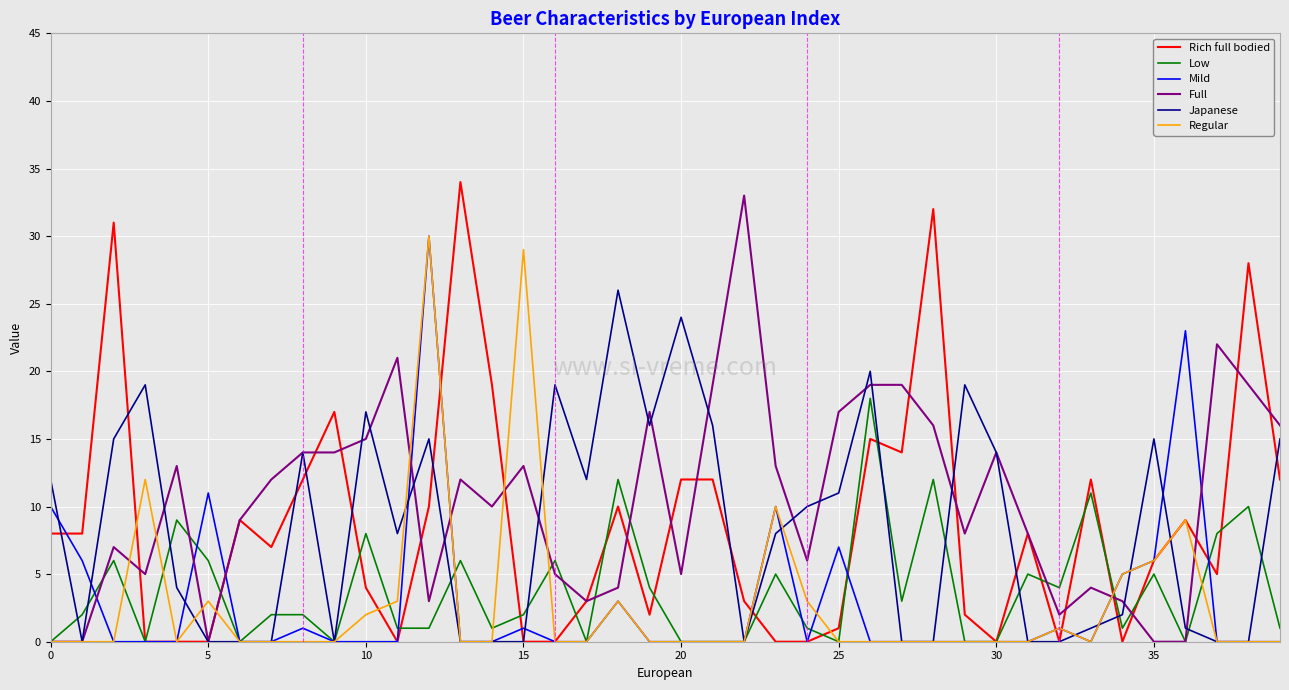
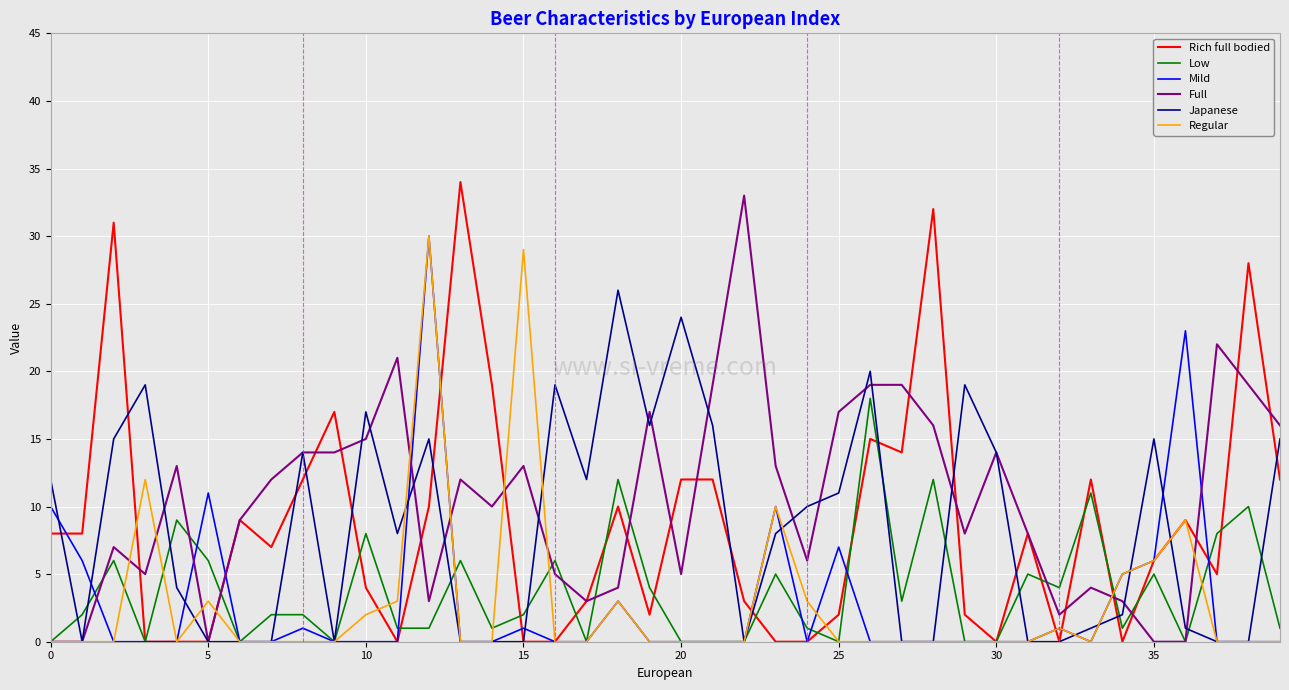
Rich full bodied, 25: 1 -> 2
